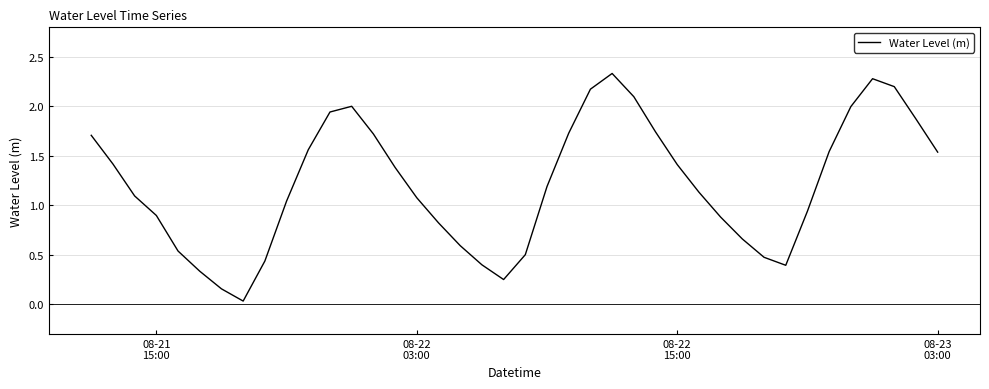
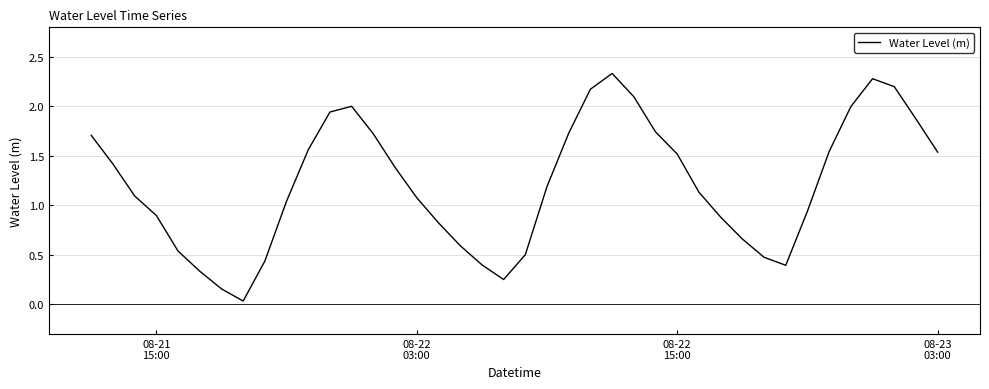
08-22 15:00: 1.4 -> 1.5
